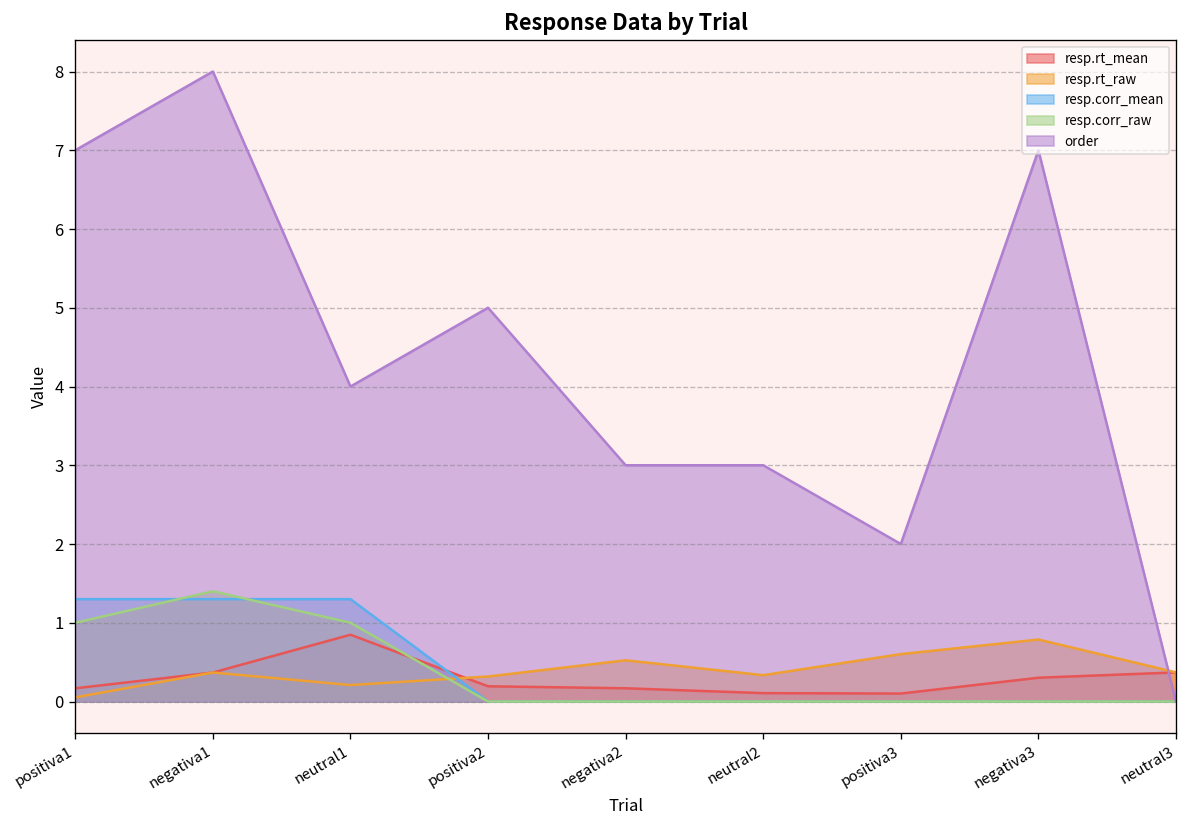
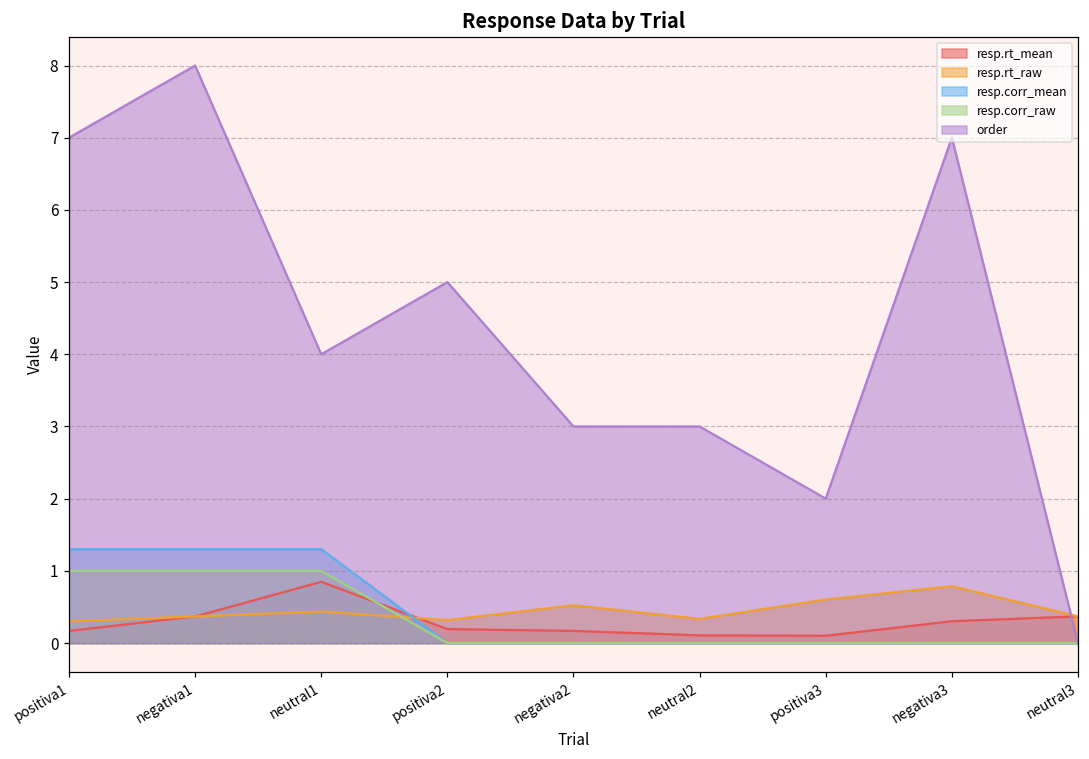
resp.rt_raw, positiva1: 0.1 -> 0.3
resp.corr_raw, negativa1: 1.4 -> 1.0
resp.rt_raw, neutral1: 0.2 -> 0.4
